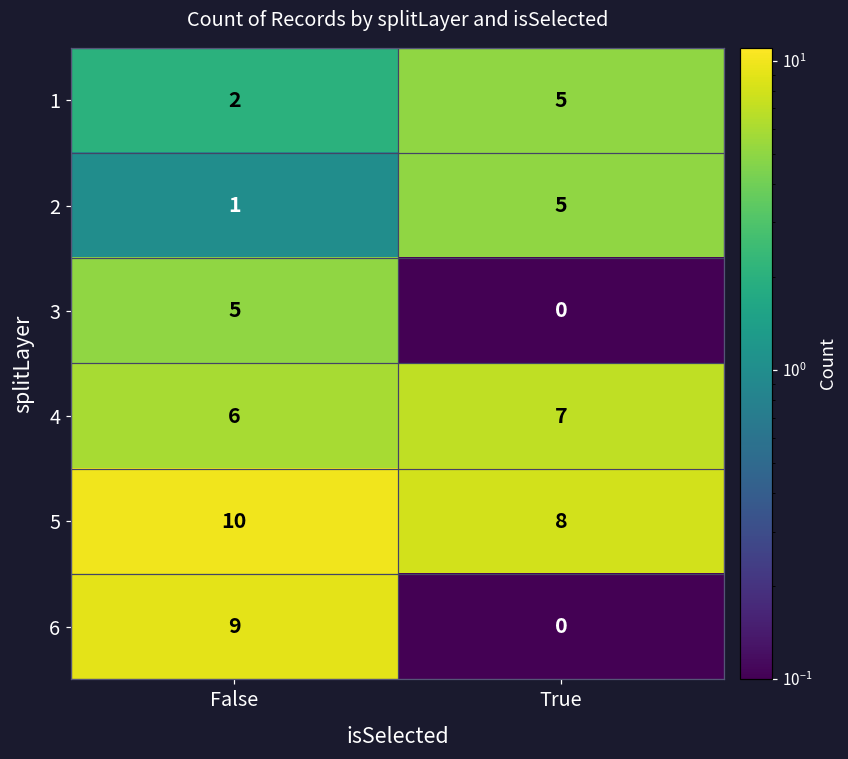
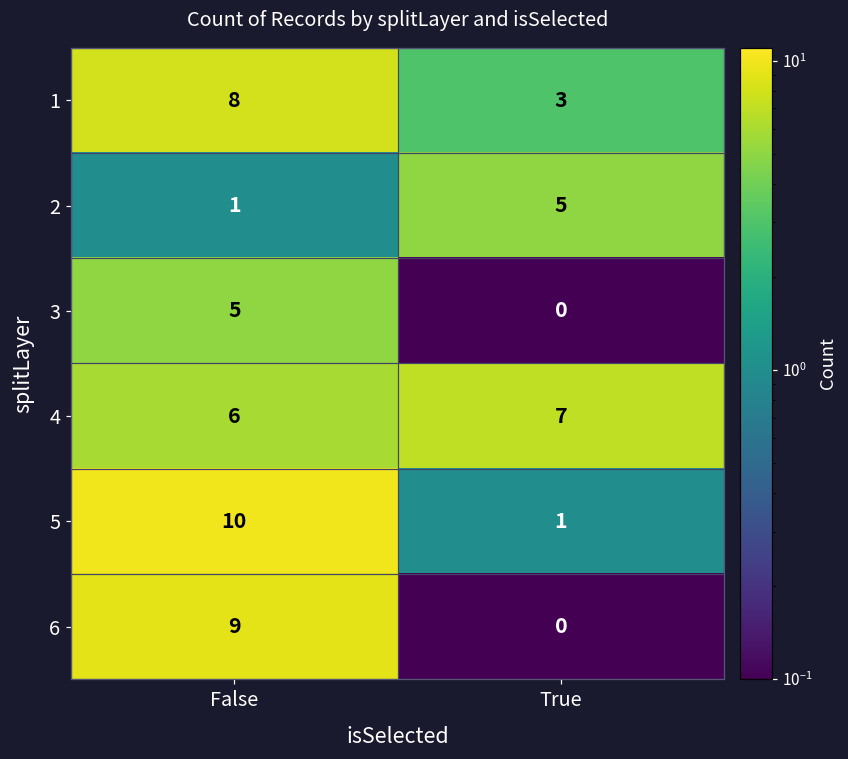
1, False: 2 -> 8
1, True: 5 -> 3
5, True: 8 -> 1
